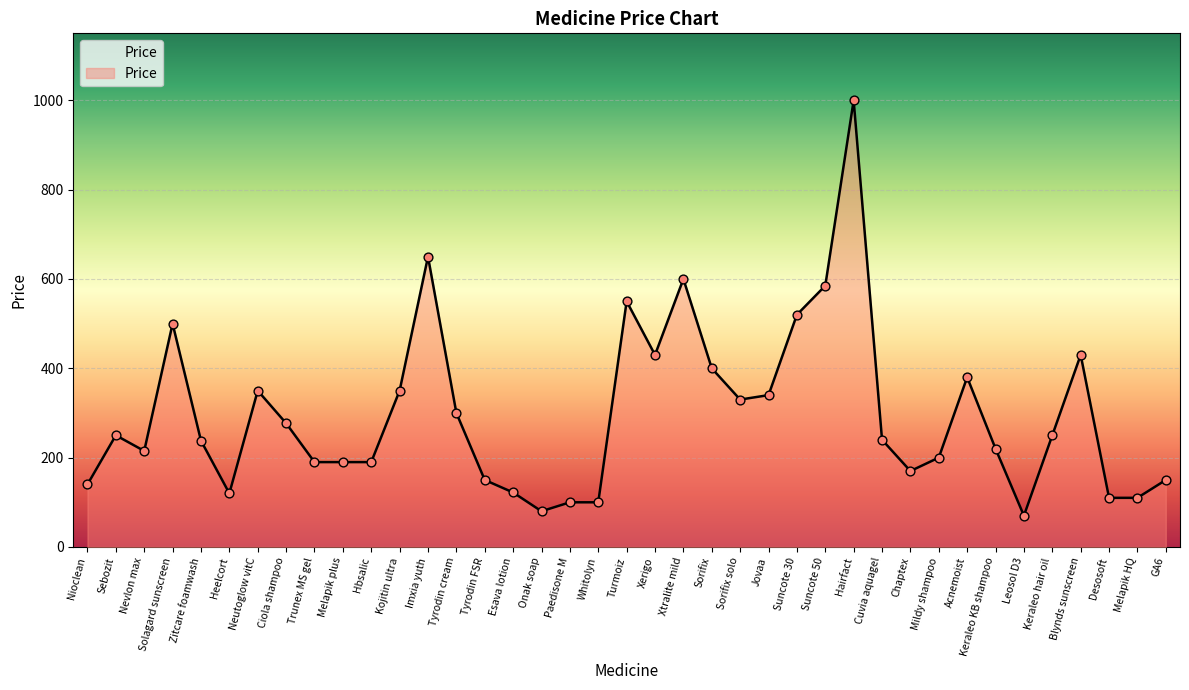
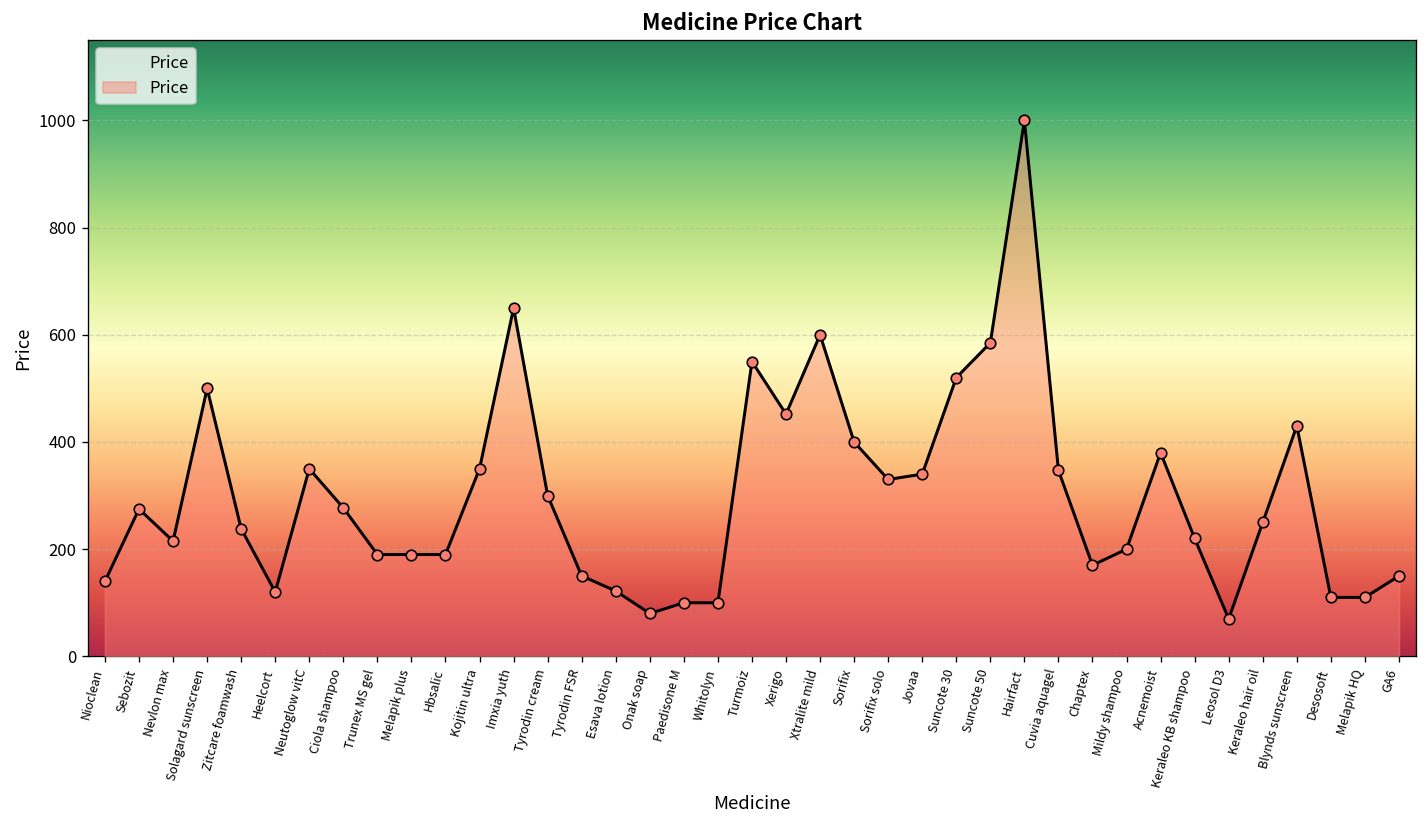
Sebozit: 250 -> 280
Xerigo: 430 -> 450
Cuvia aquagel: 240 -> 350
